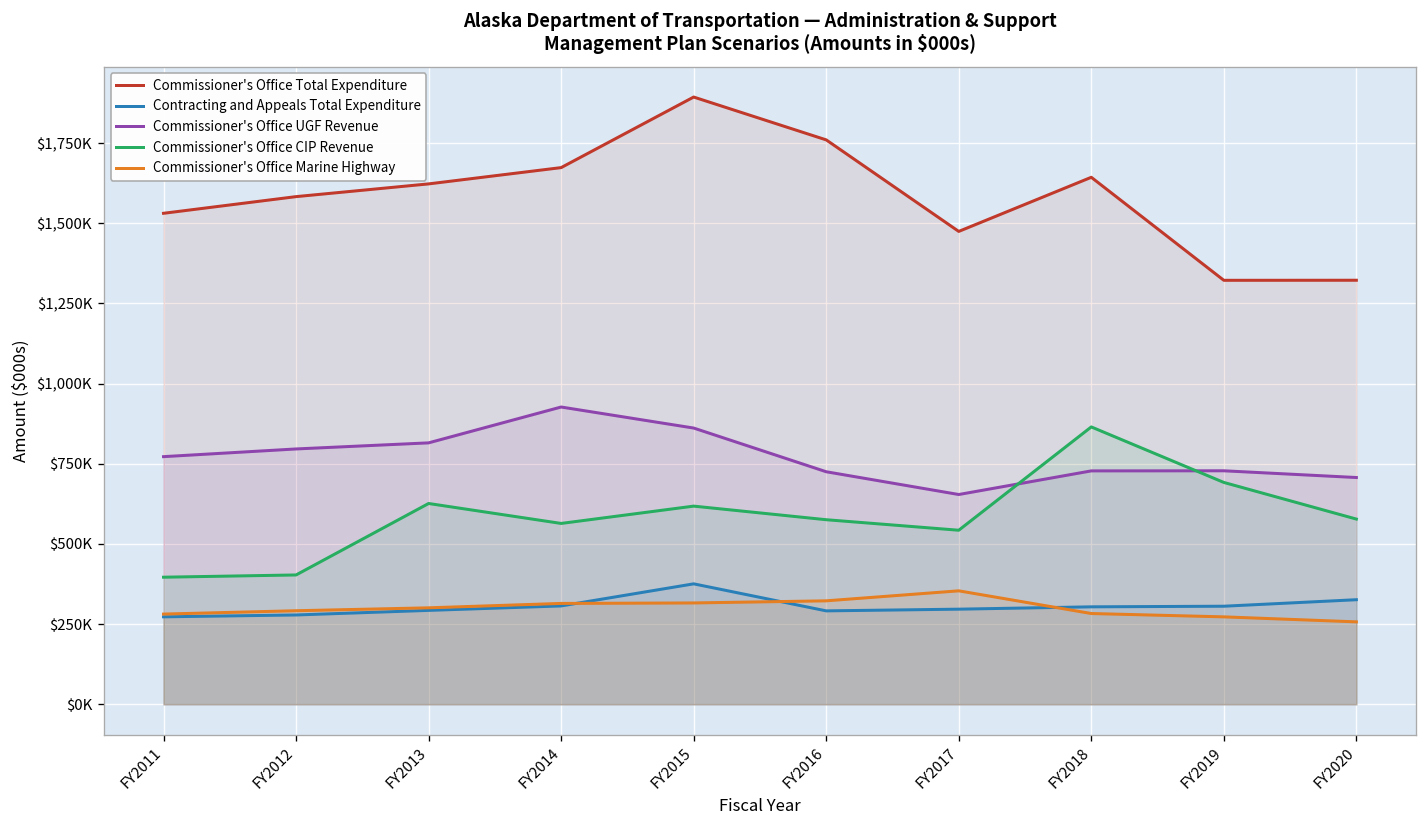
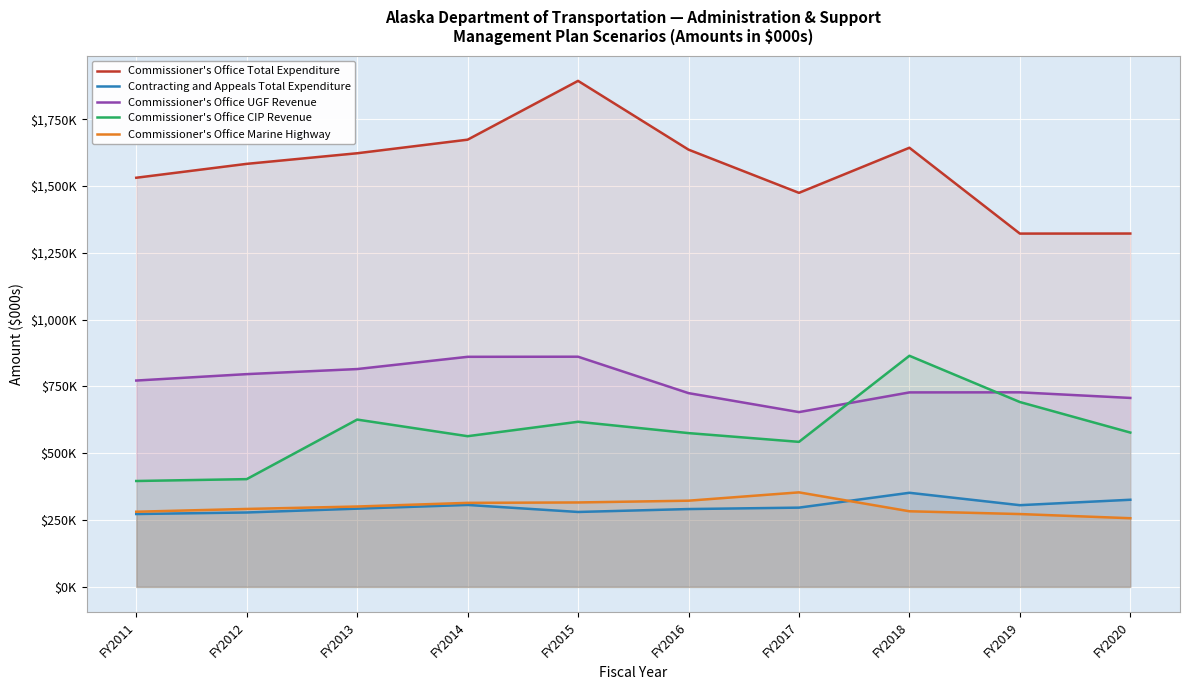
Commissioner's Office UGF Revenue, FY2014: $930,000 -> $860,000
Contracting and Appeals Total Expenditure, FY2015: $380,000 -> $280,000
Commissioner's Office Total Expenditure, FY2016: $1,760,000 -> $1,640,000
Contracting and Appeals Total Expenditure, FY2018: $300,000 -> $350,000
